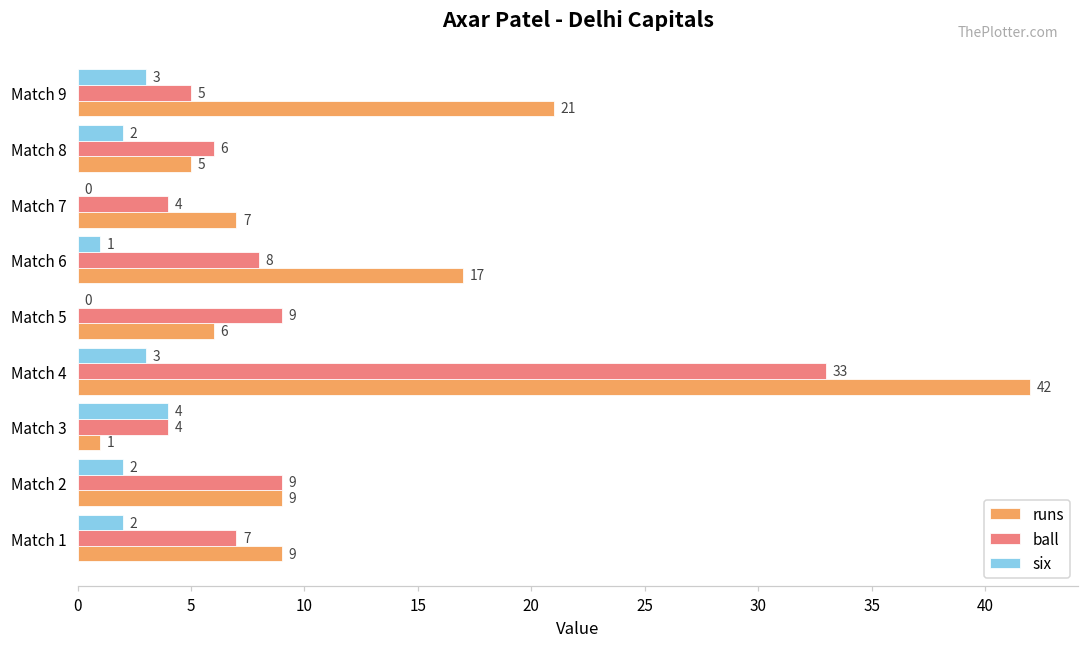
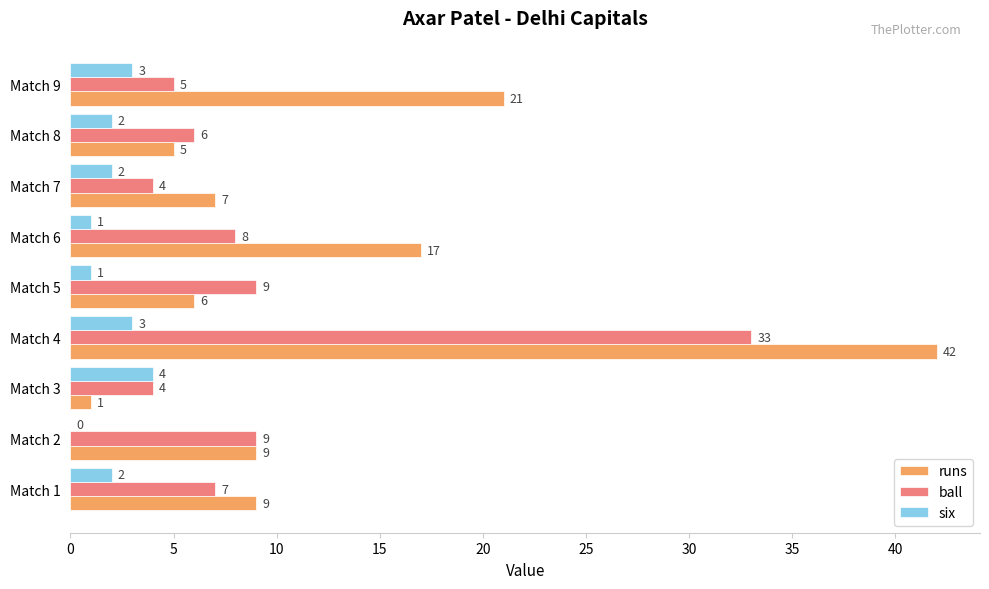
six, Match 7: 0 -> 2
six, Match 5: 0 -> 1
six, Match 2: 2 -> 0
